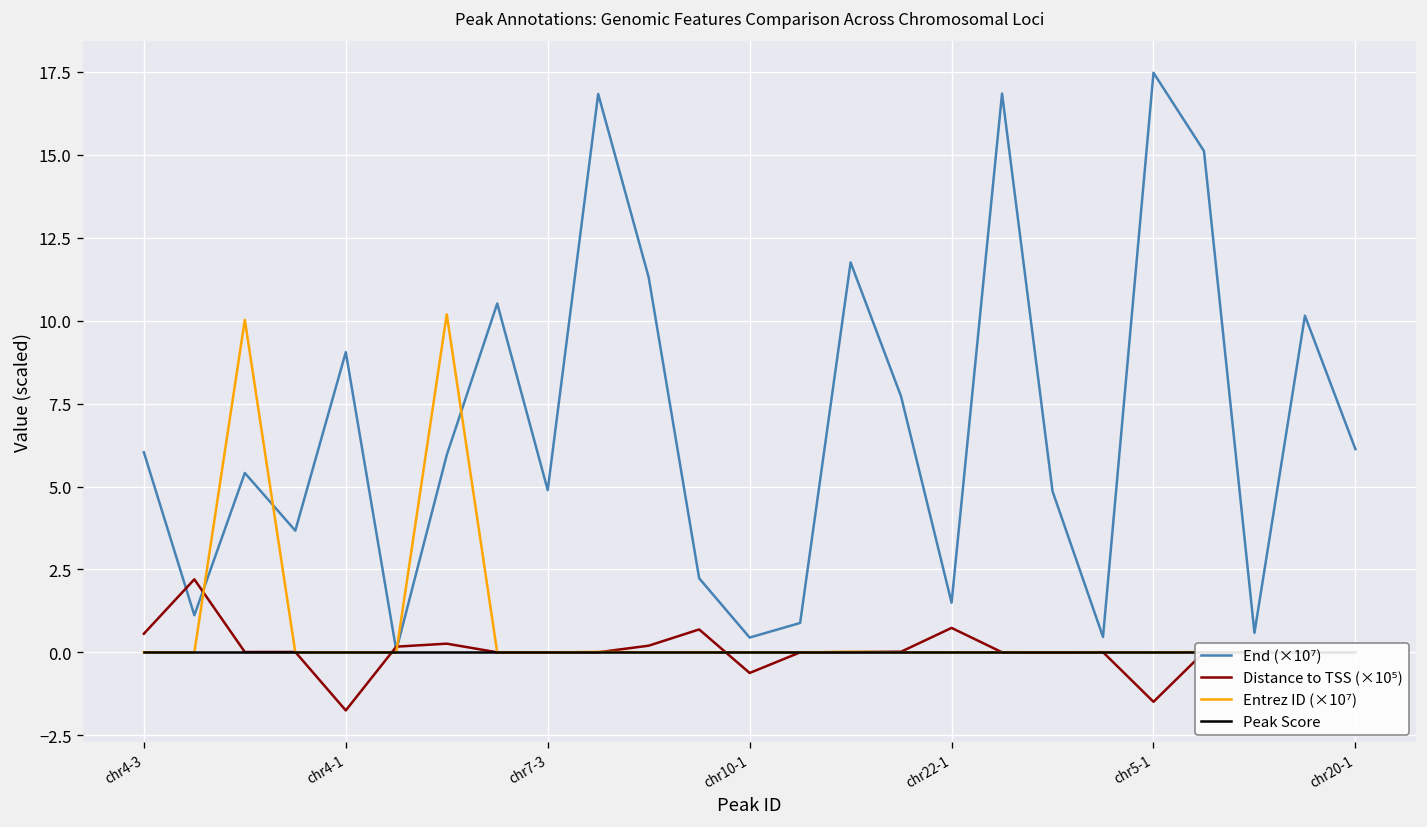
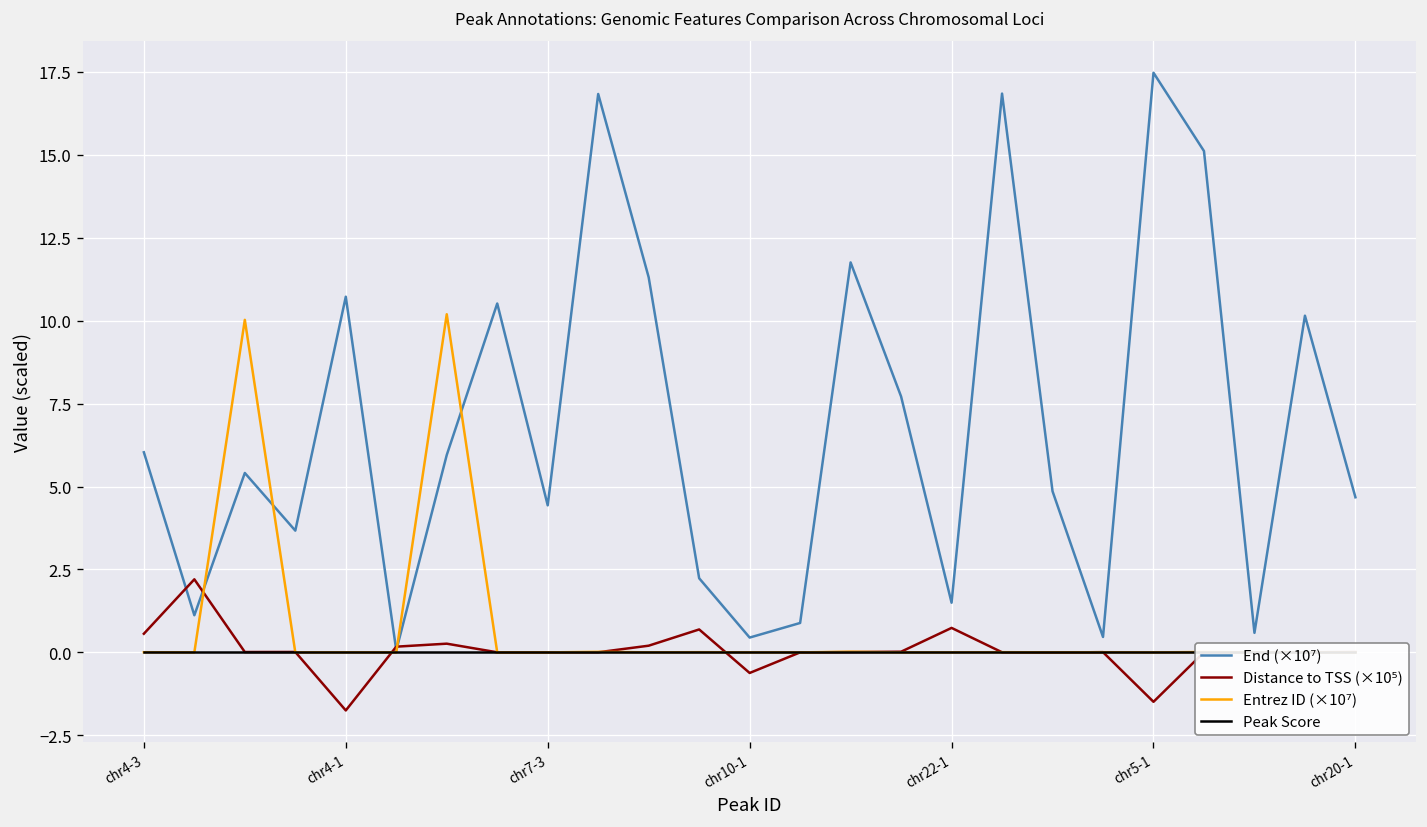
End (×10⁷), chr4-1: 9.0 -> 10.7
End (×10⁷), chr7-3: 4.9 -> 4.4
End (×10⁷), chr20-1: 6.1 -> 4.7
